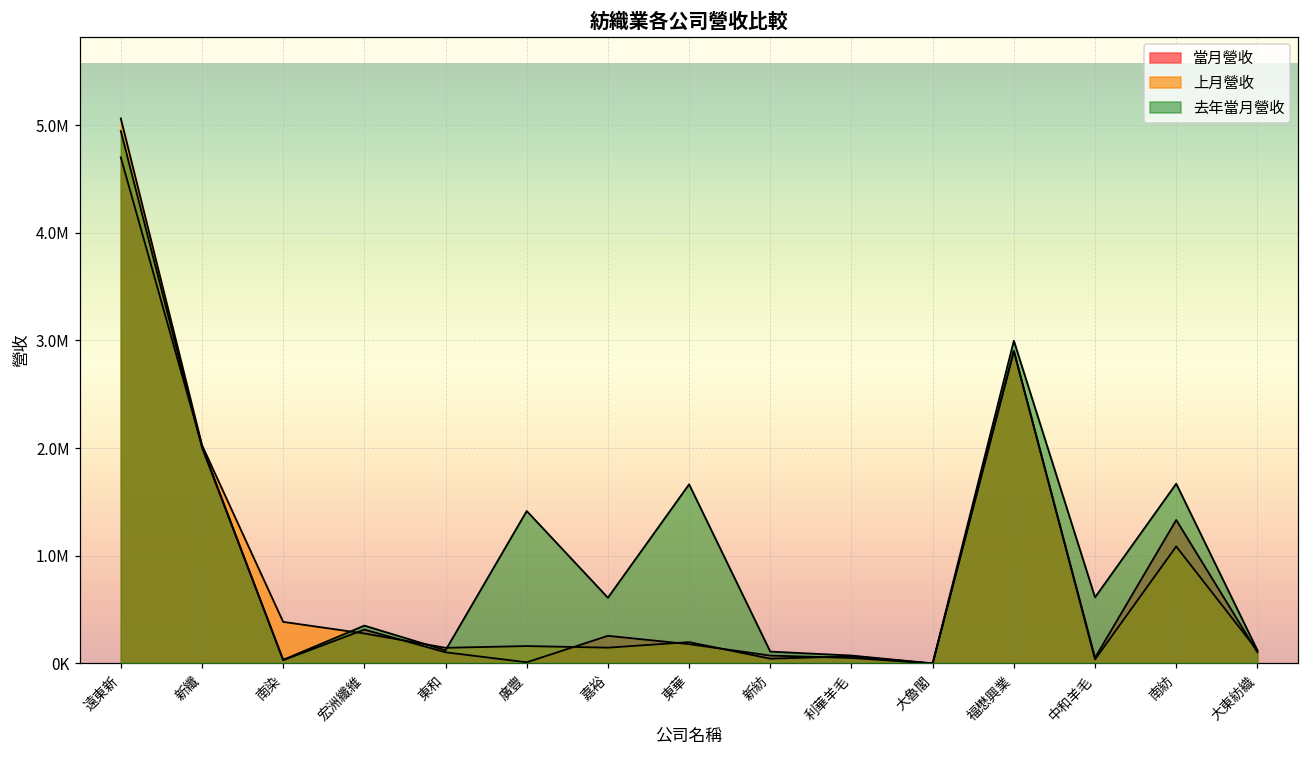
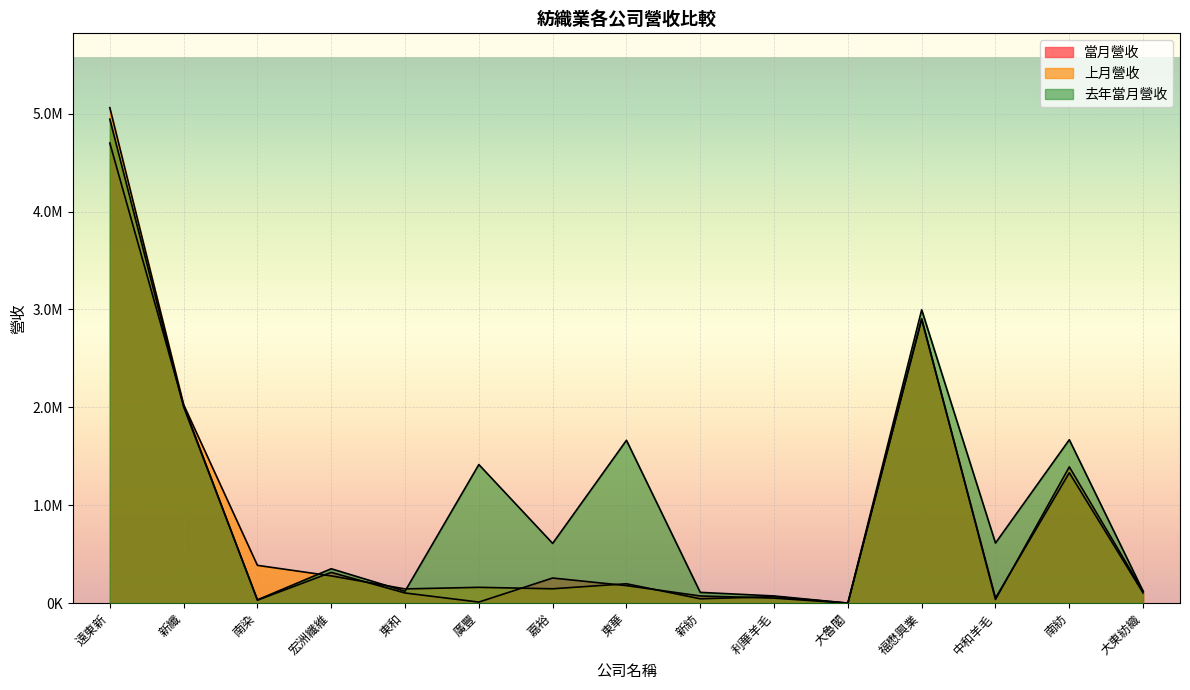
上月營收, 南紡: 1100000 -> 1400000
